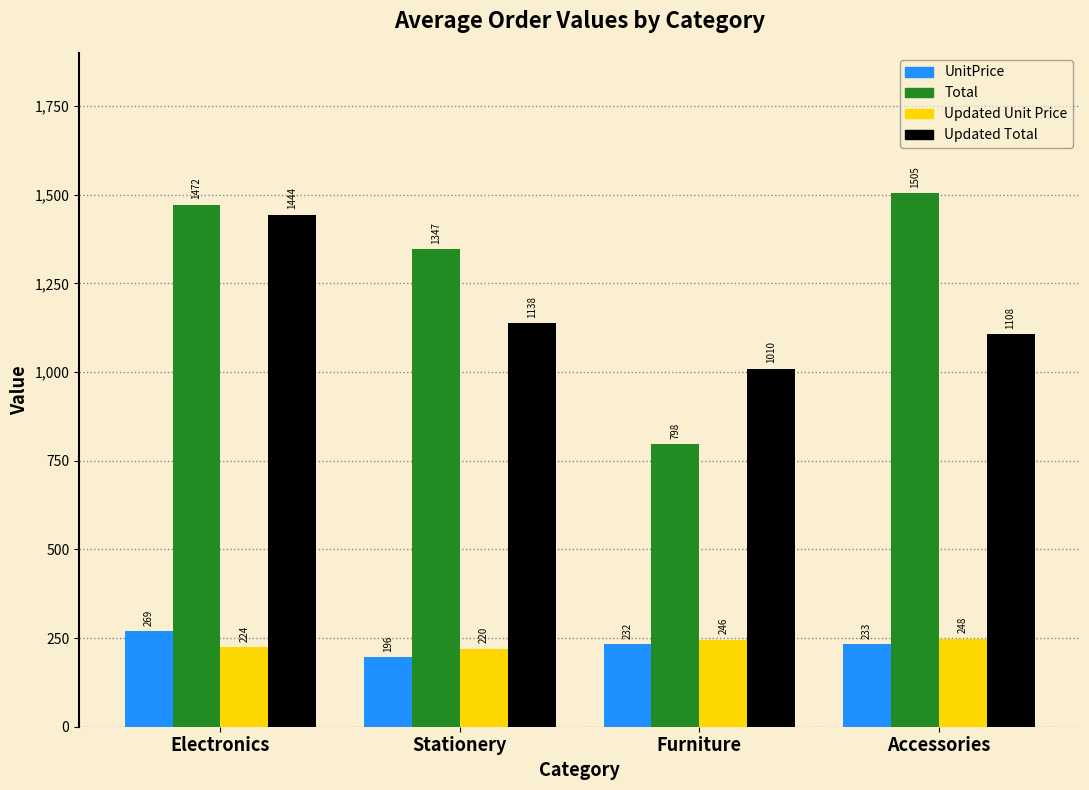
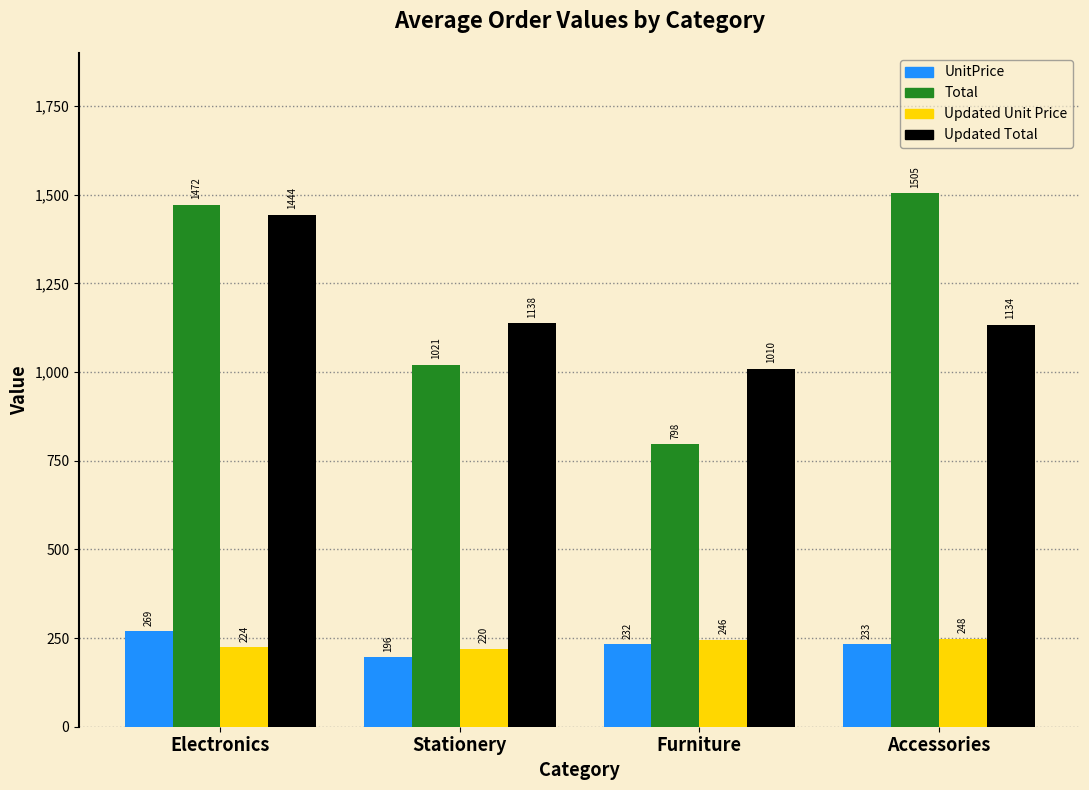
Total, Stationery: 1347 -> 1021
Updated Total, Accessories: 1108 -> 1134
